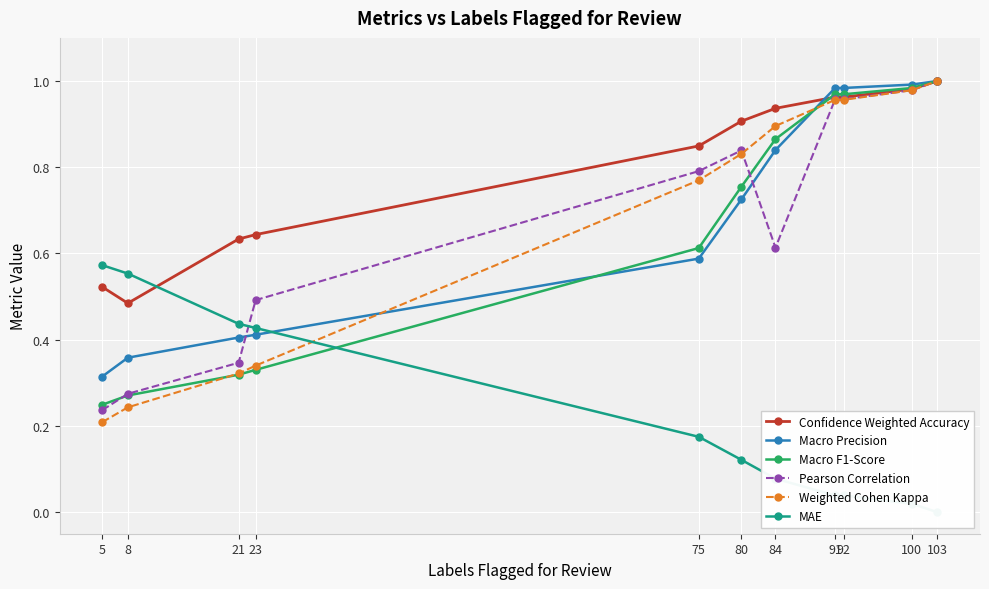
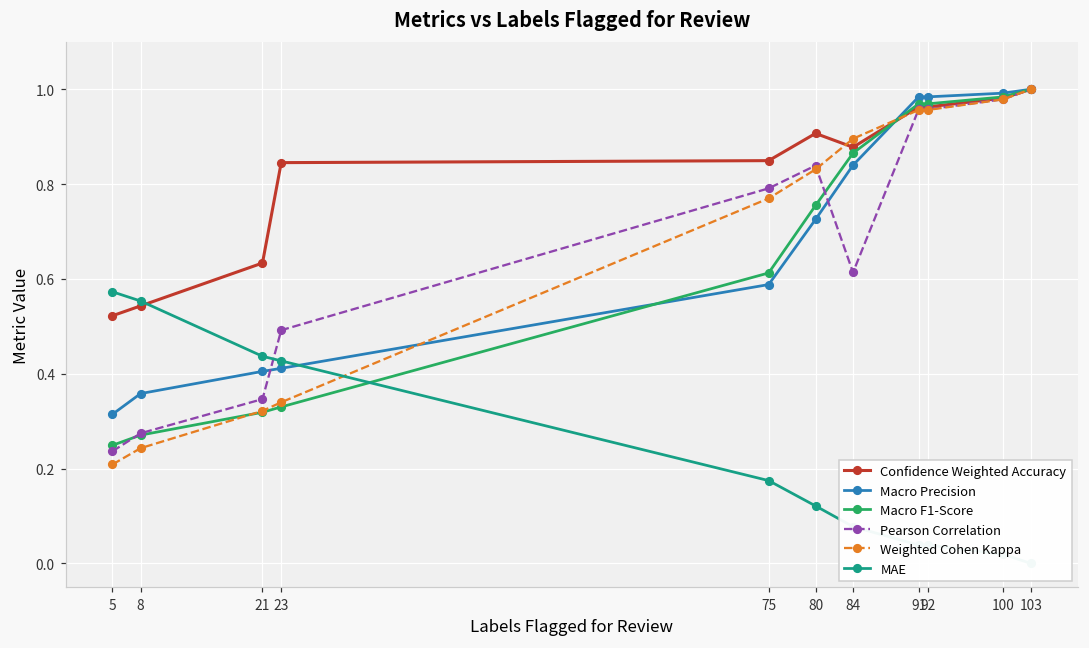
Confidence Weighted Accuracy, 8: 0.48 -> 0.54
Confidence Weighted Accuracy, 23: 0.64 -> 0.85
Confidence Weighted Accuracy, 84: 0.94 -> 0.88
